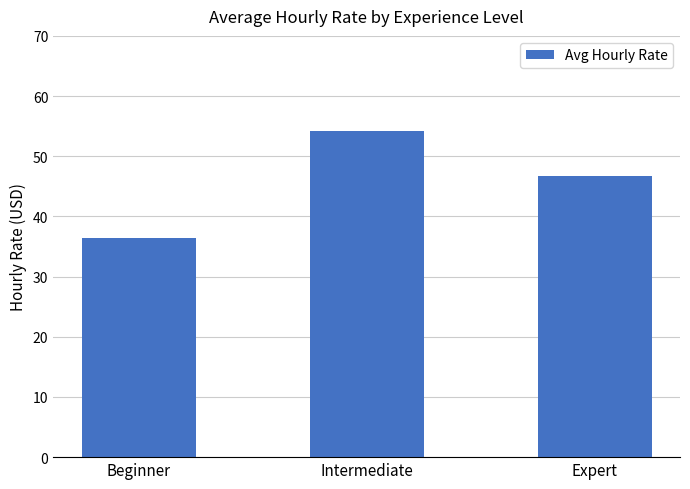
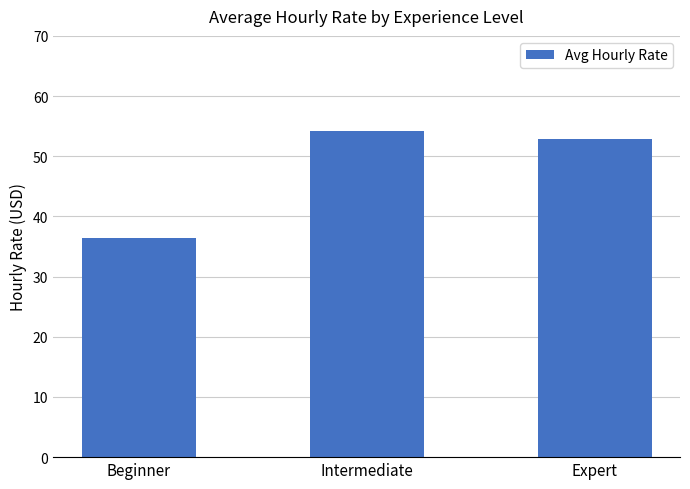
Expert: 47 -> 53
